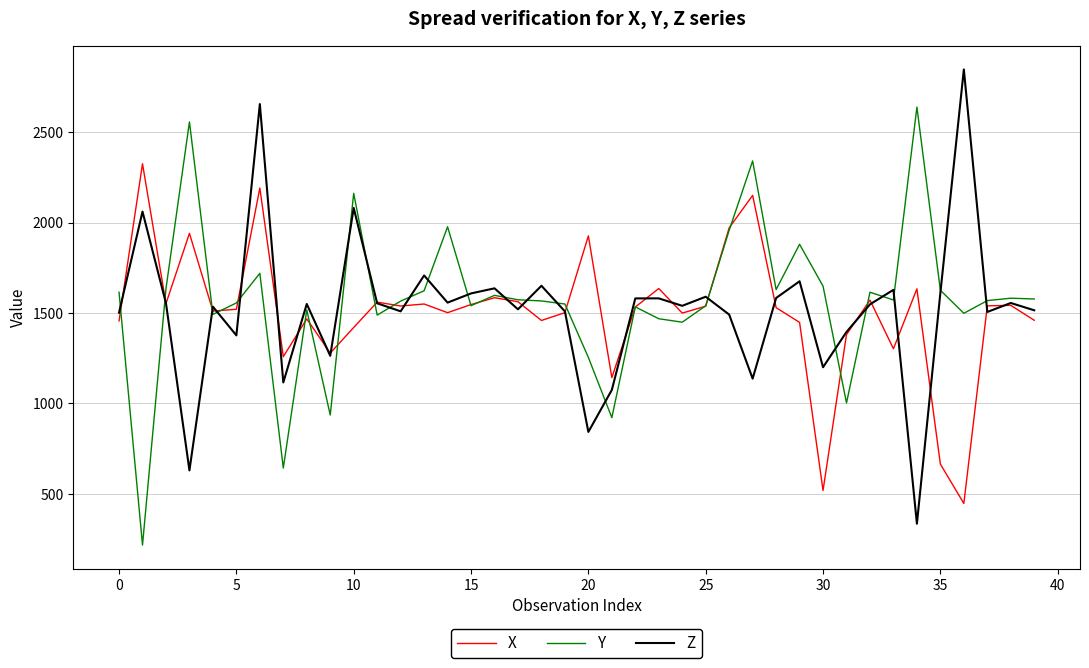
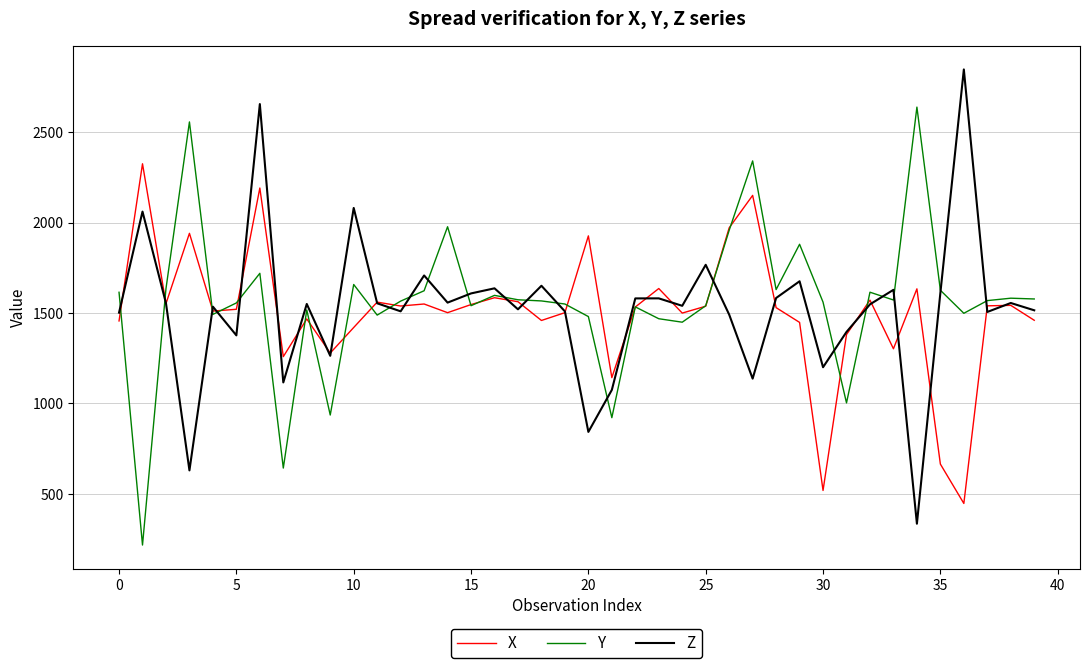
Y, 10: 2160 -> 1660
Y, 20: 1250 -> 1480
Z, 25: 1590 -> 1770
Y, 30: 1650 -> 1560
